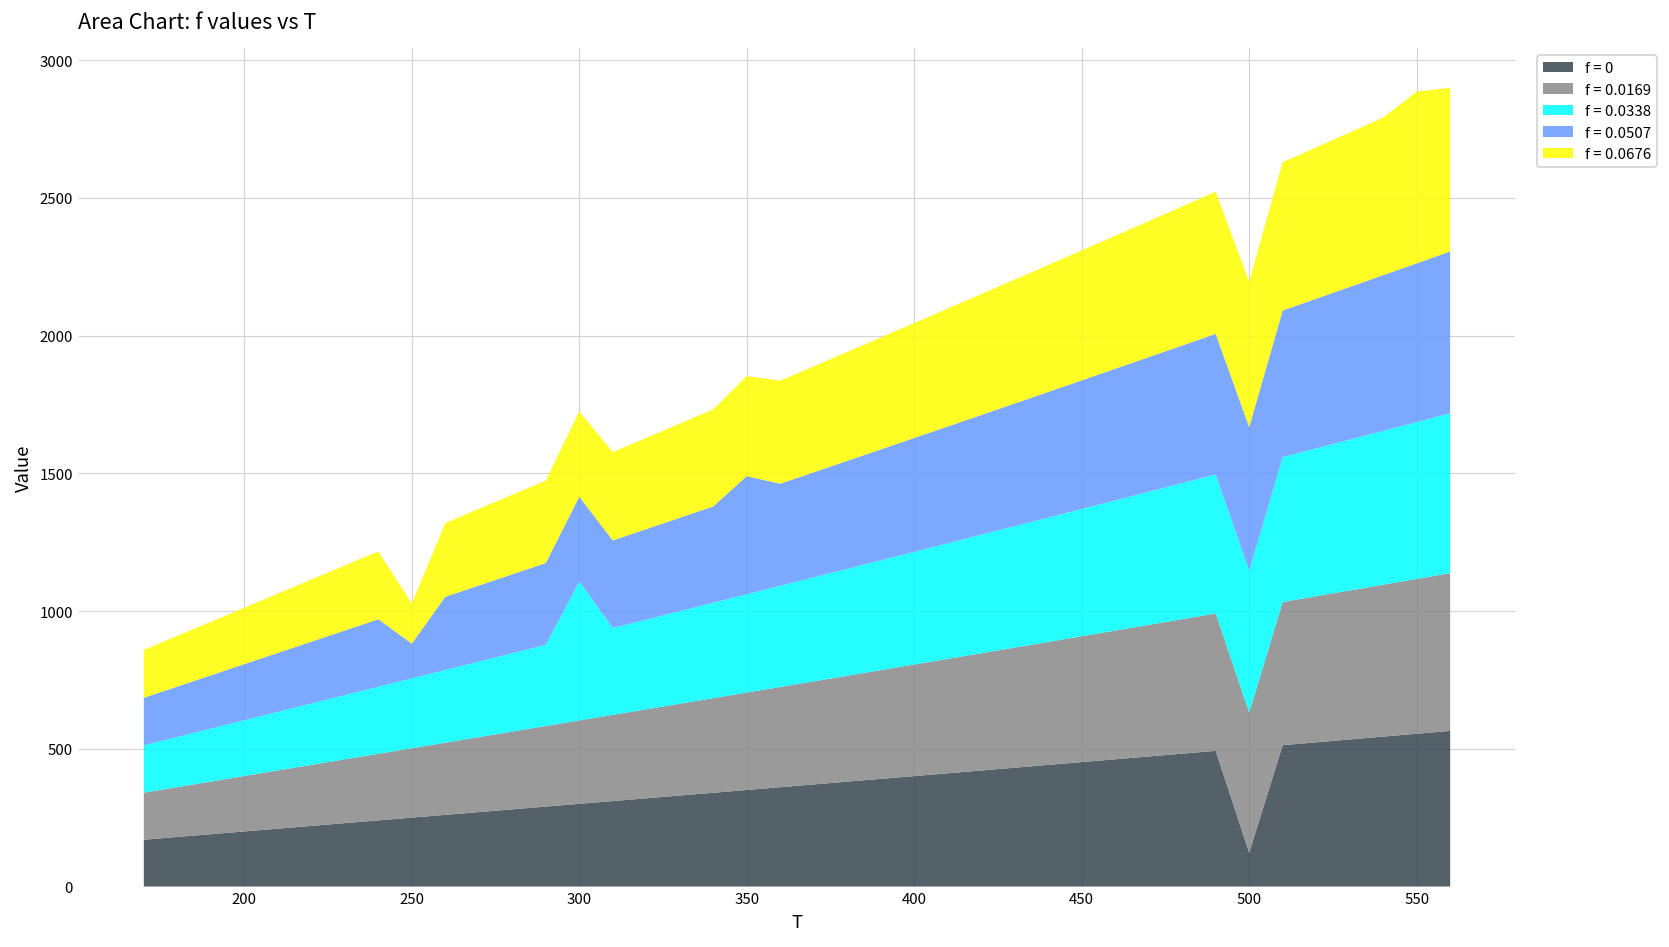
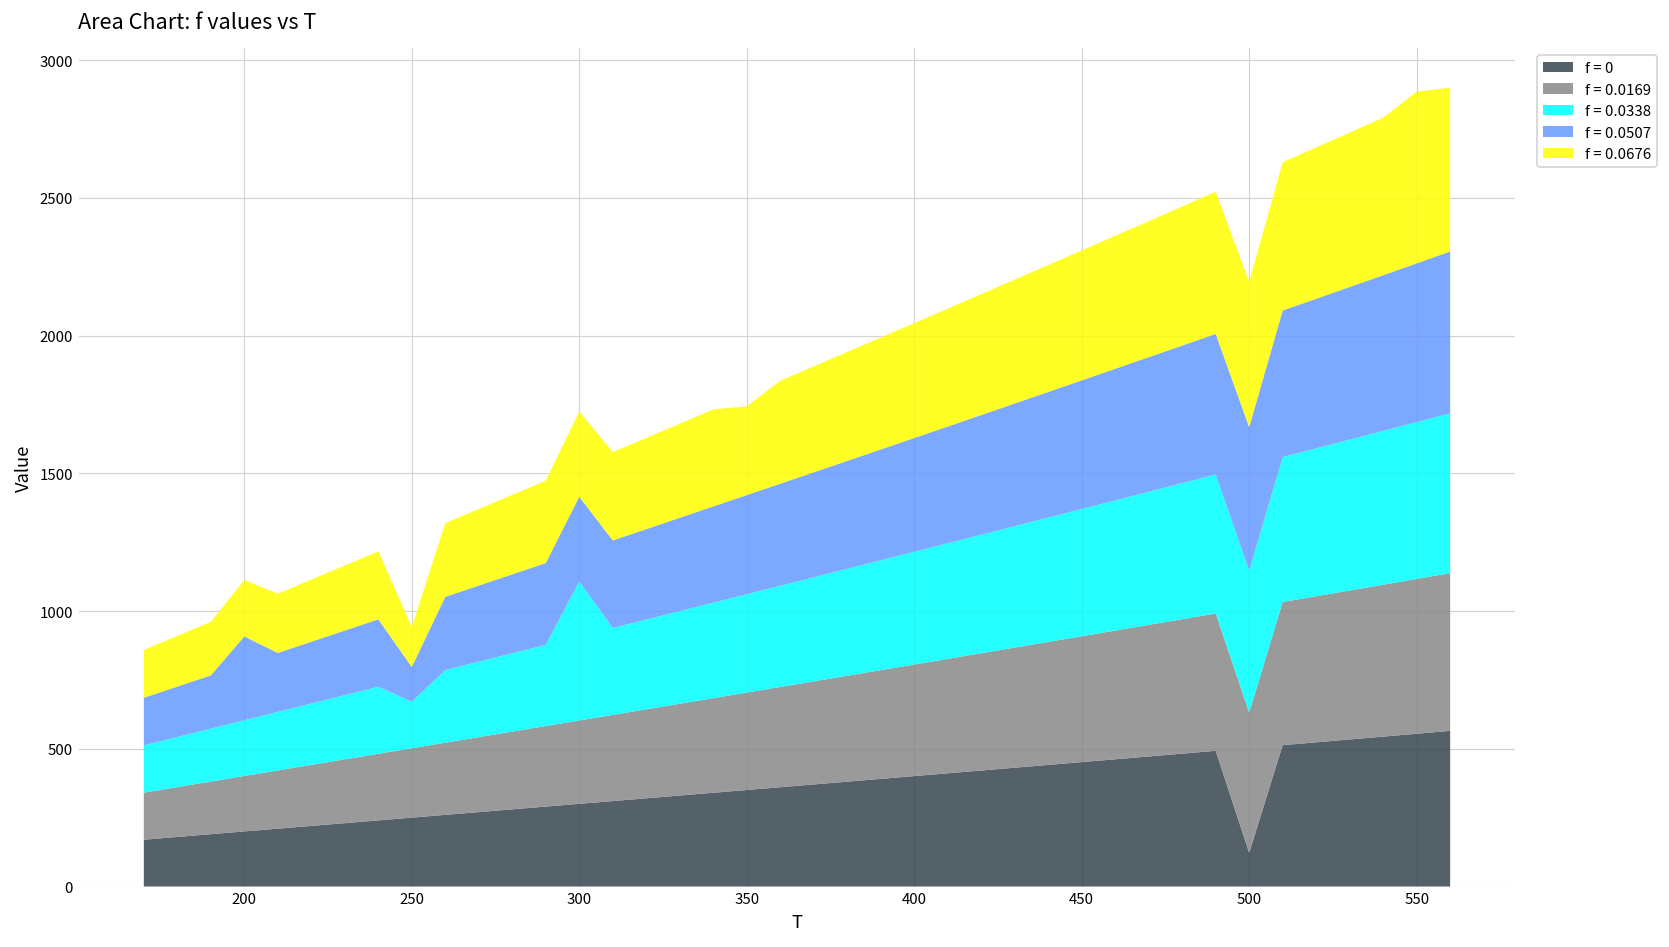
f = 0.0507, 200: 200 -> 300
f = 0.0338, 250: 250 -> 170
f = 0.0507, 350: 430 -> 360
f = 0.0676, 350: 360 -> 320
